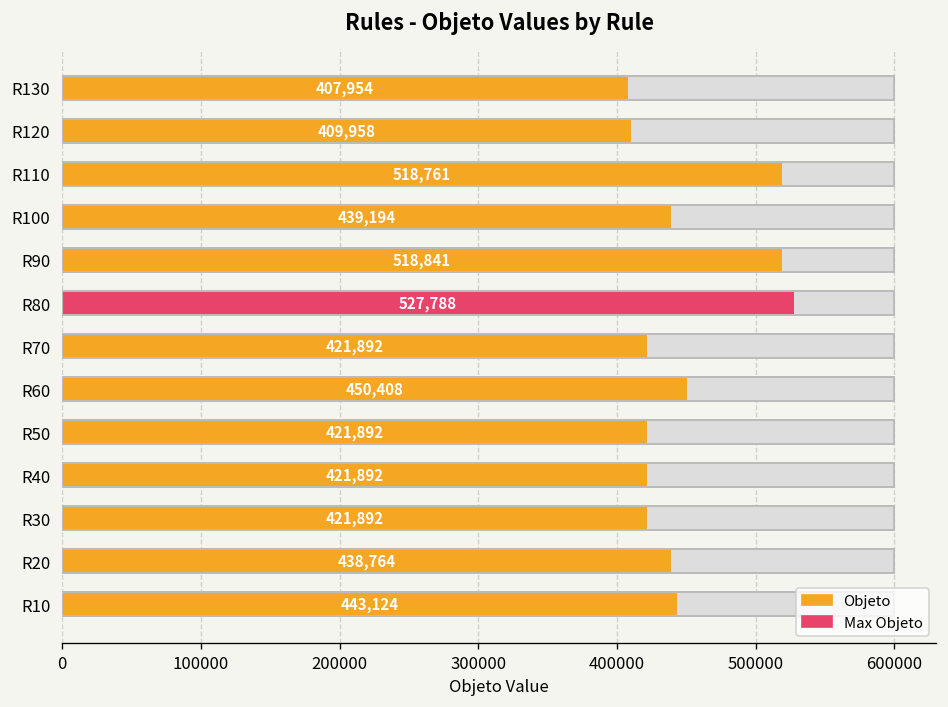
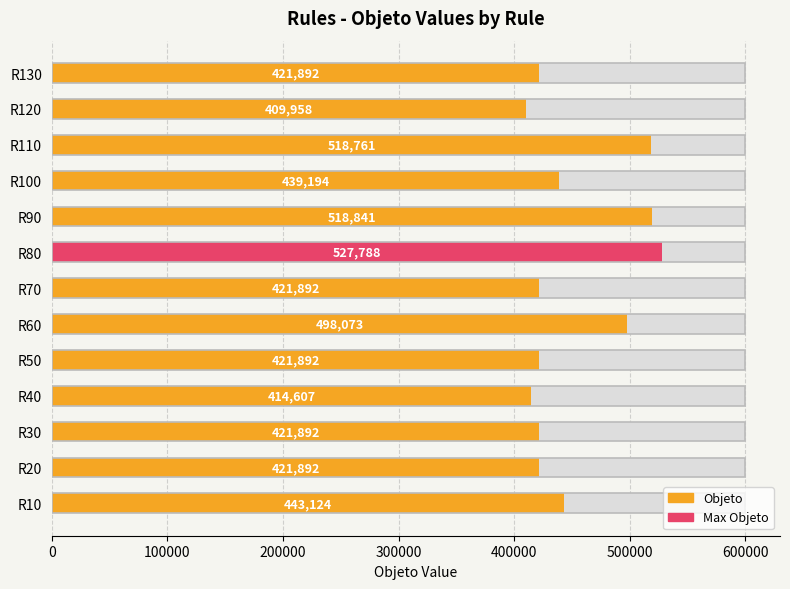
Objeto, R130: 407,954 -> 421,892
Objeto, R60: 450,408 -> 498,073
Objeto, R40: 421,892 -> 414,607
Objeto, R20: 438,764 -> 421,892
